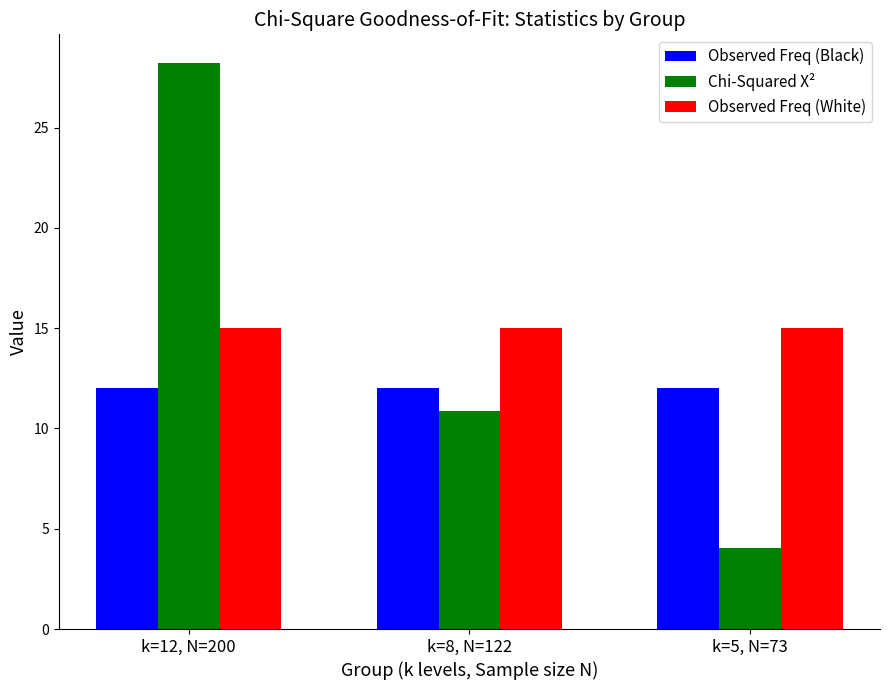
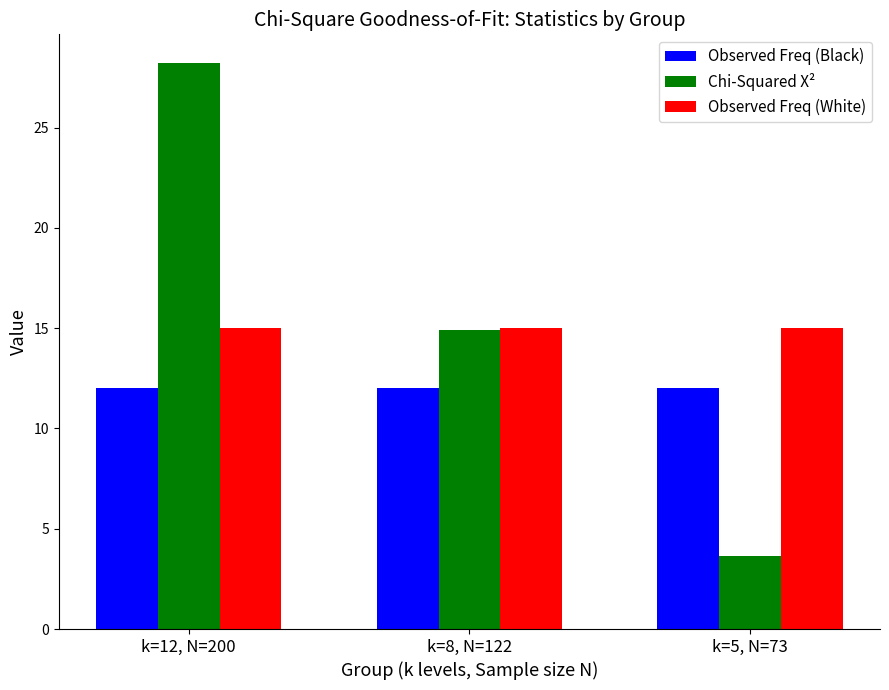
Chi-Squared X², k=8, N=122: 10.9 -> 14.9
Chi-Squared X², k=5, N=73: 4.1 -> 3.7
